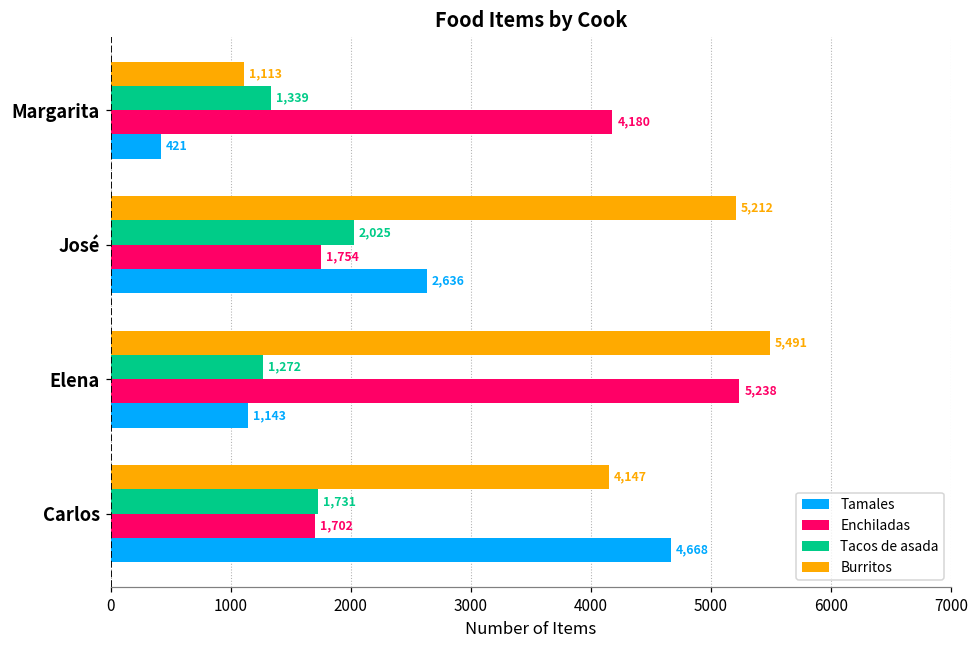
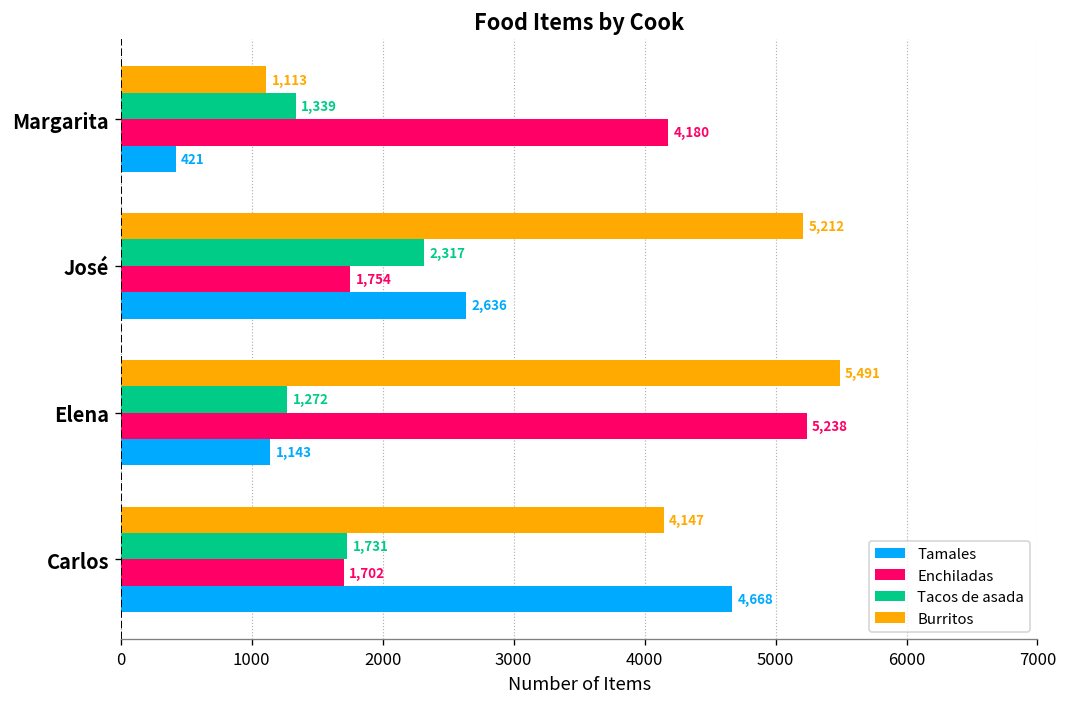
Tacos de asada, José: 2,025 -> 2,317
